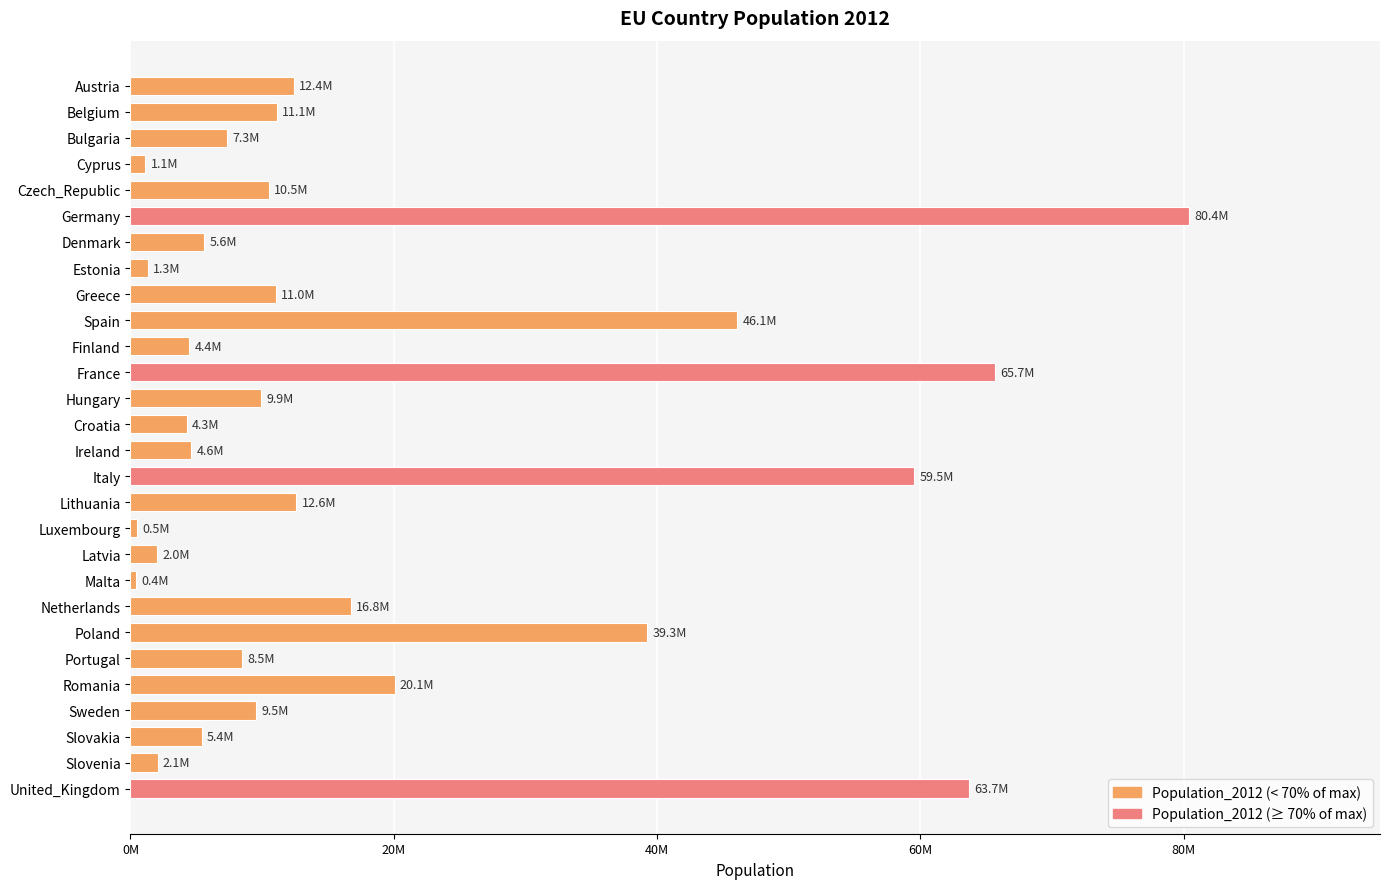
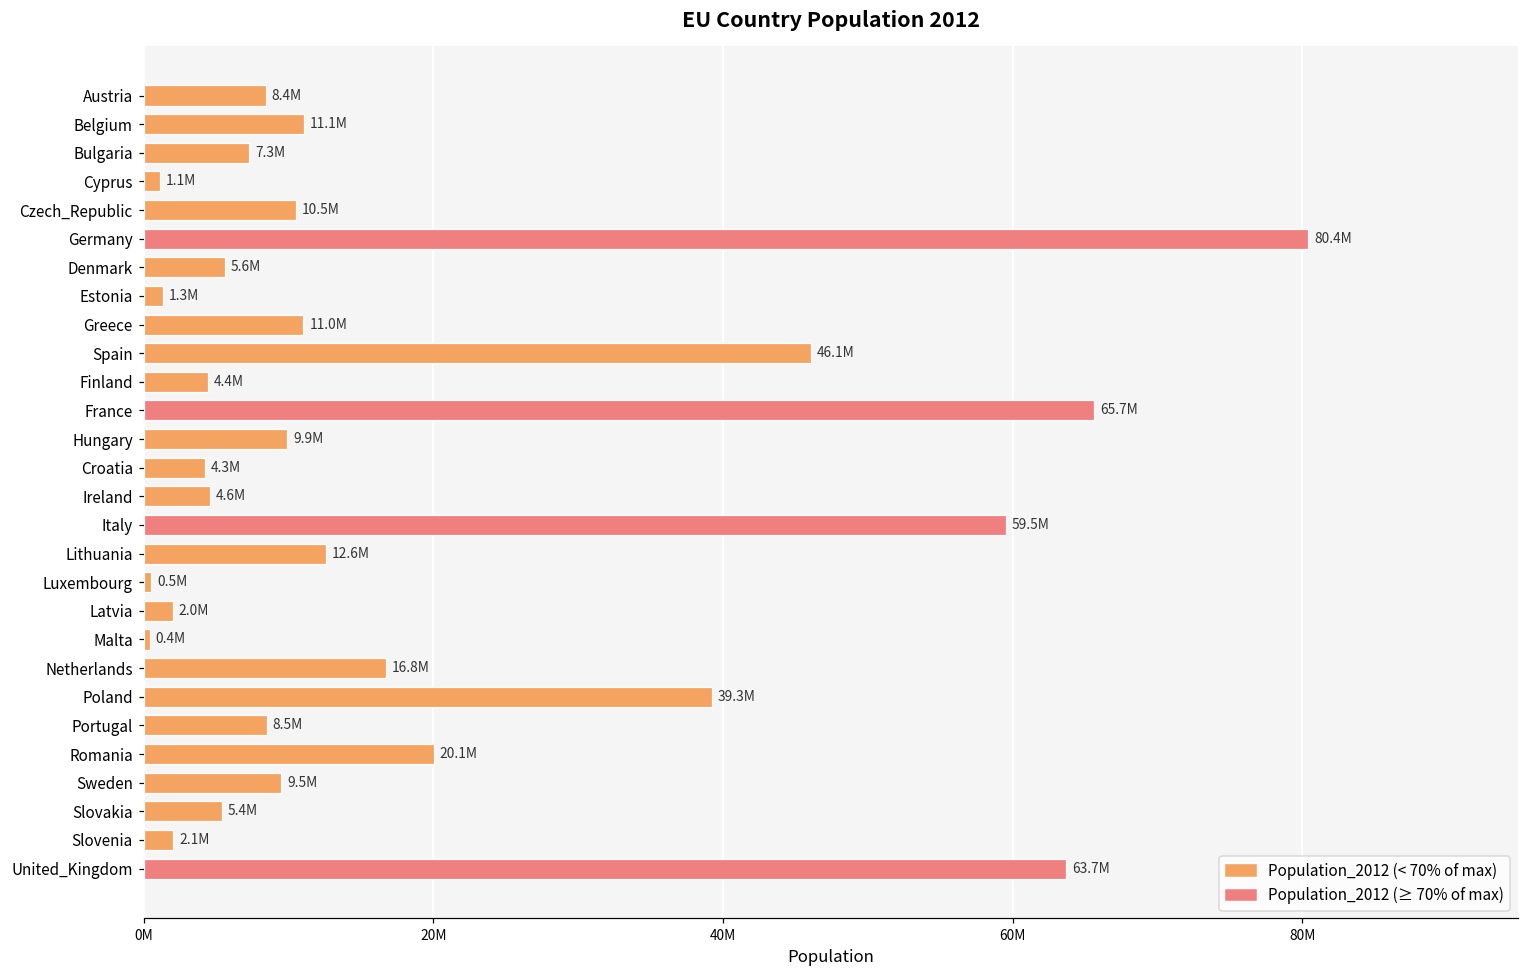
Austria: 12.4M -> 8.4M
